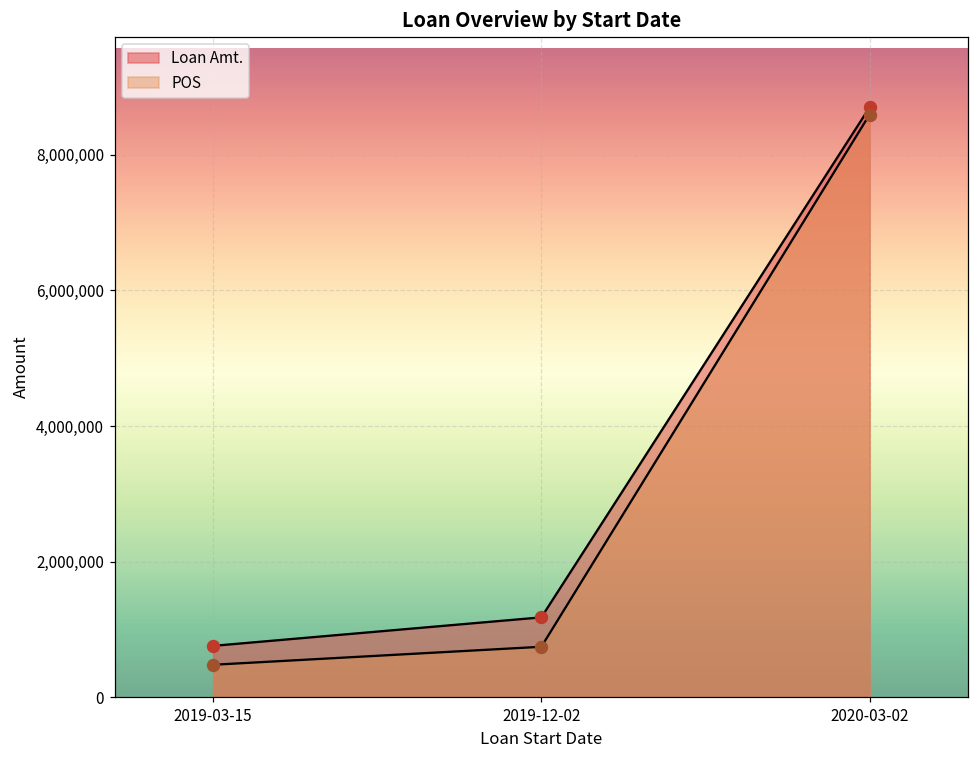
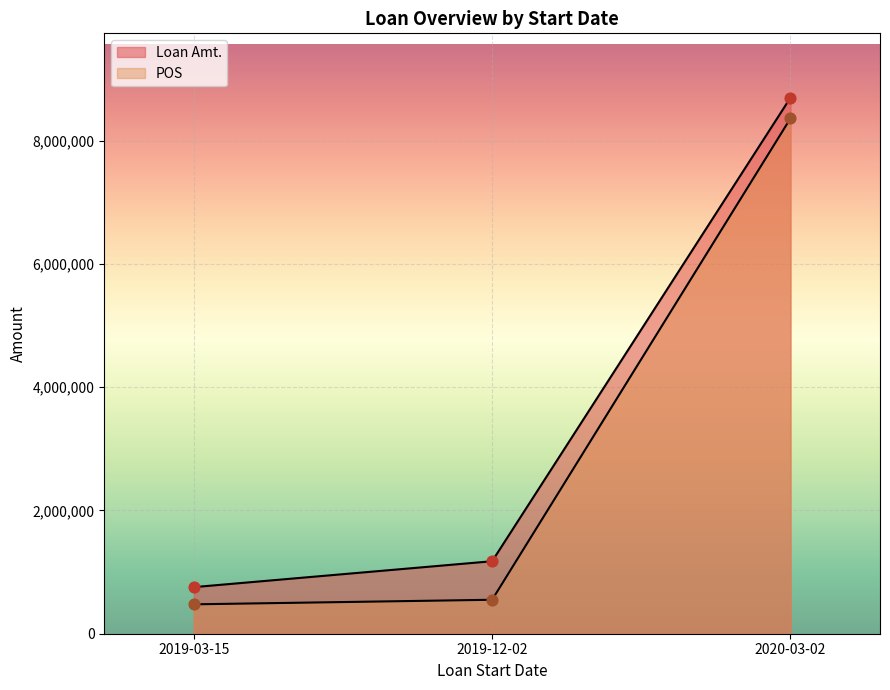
POS, 2019-12-02: 700,000 -> 600,000
POS, 2020-03-02: 8,600,000 -> 8,400,000
